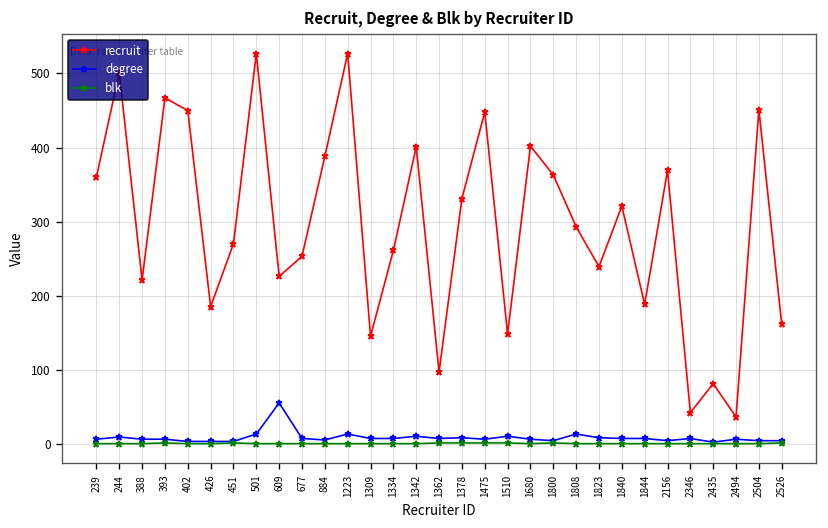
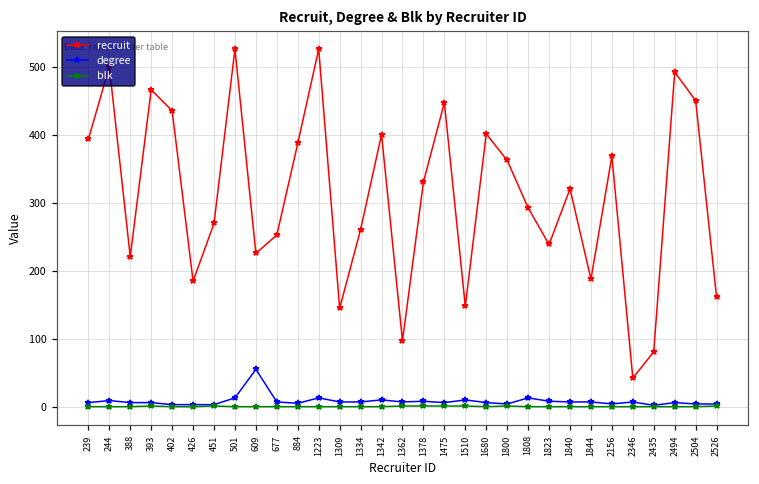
recruit, 239: 360 -> 390
recruit, 402: 450 -> 440
recruit, 2494: 40 -> 490
